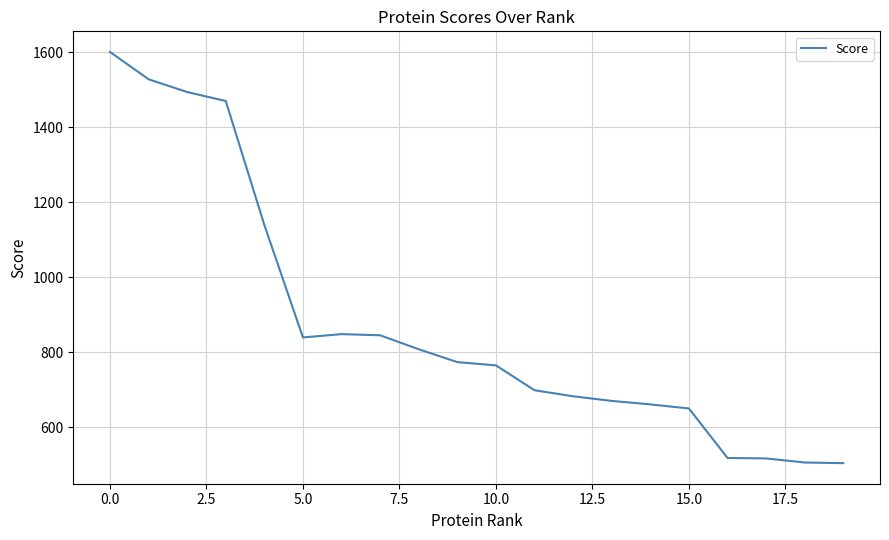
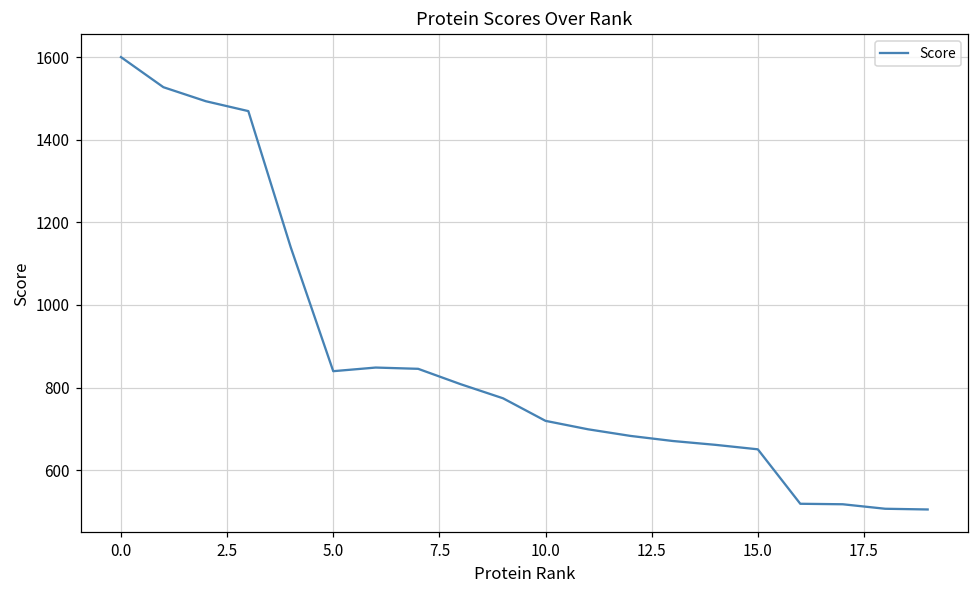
10.0: 770 -> 720
